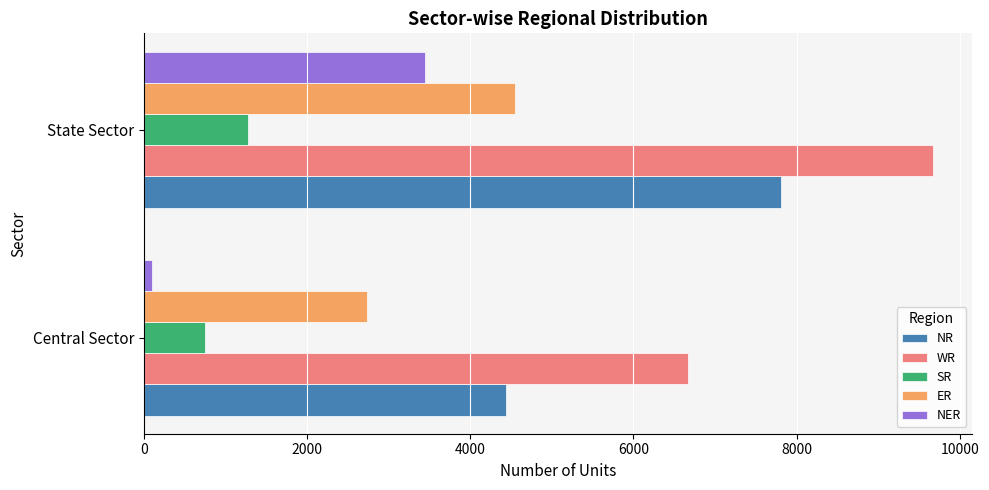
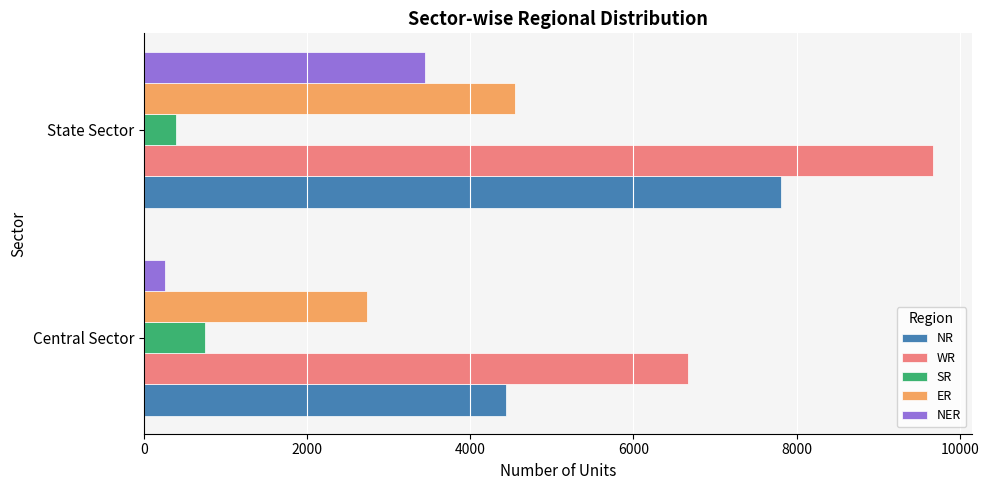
SR, State Sector: 1300 -> 400
NER, Central Sector: 100 -> 300
